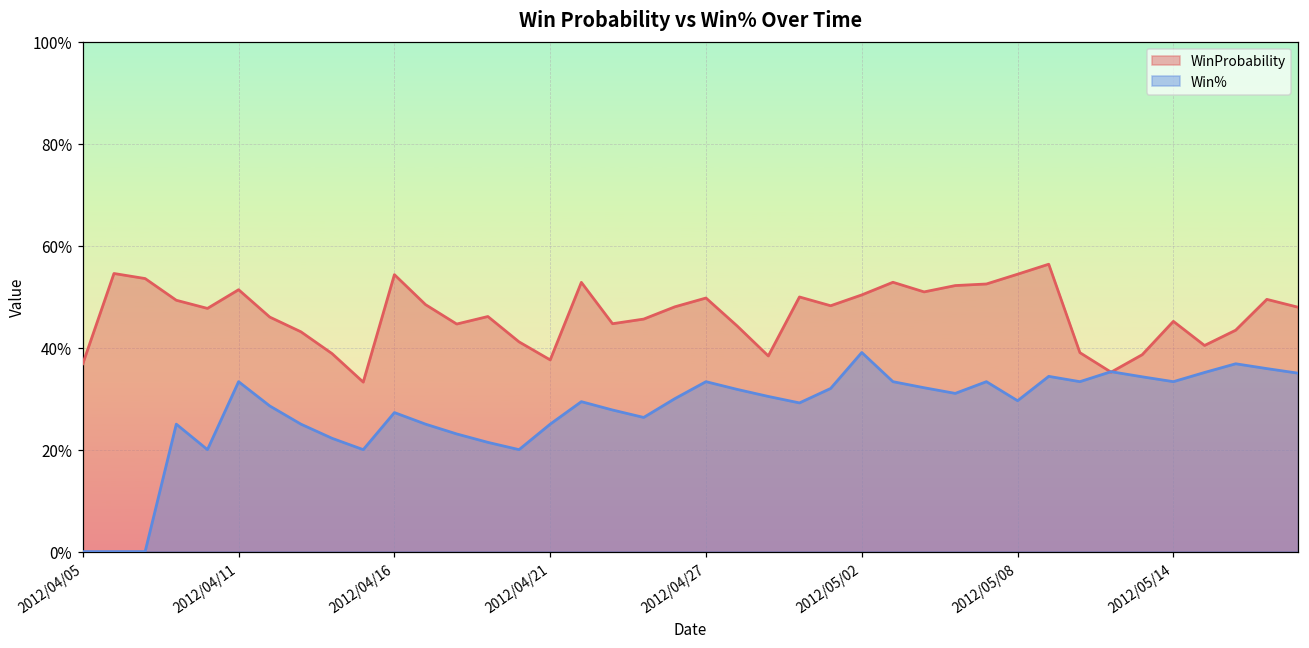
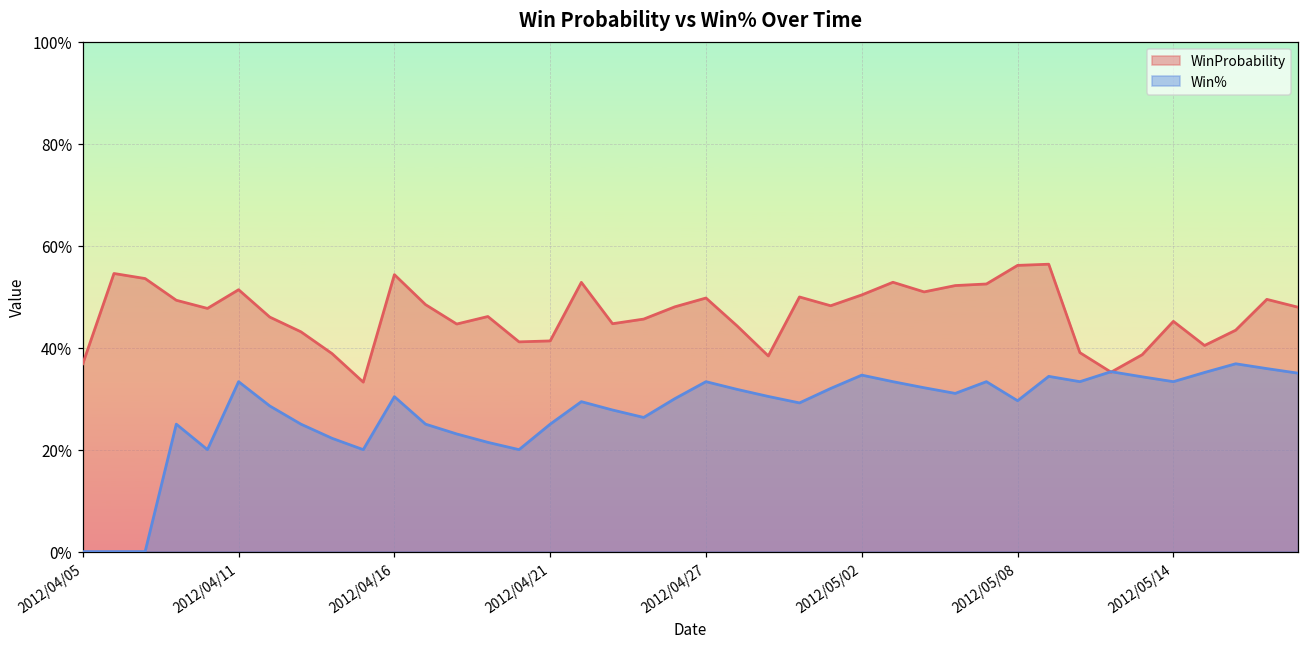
Win%, 2012/04/16: 27% -> 30%
WinProbability, 2012/04/21: 38% -> 41%
Win%, 2012/05/02: 39% -> 35%
WinProbability, 2012/05/08: 54% -> 56%
